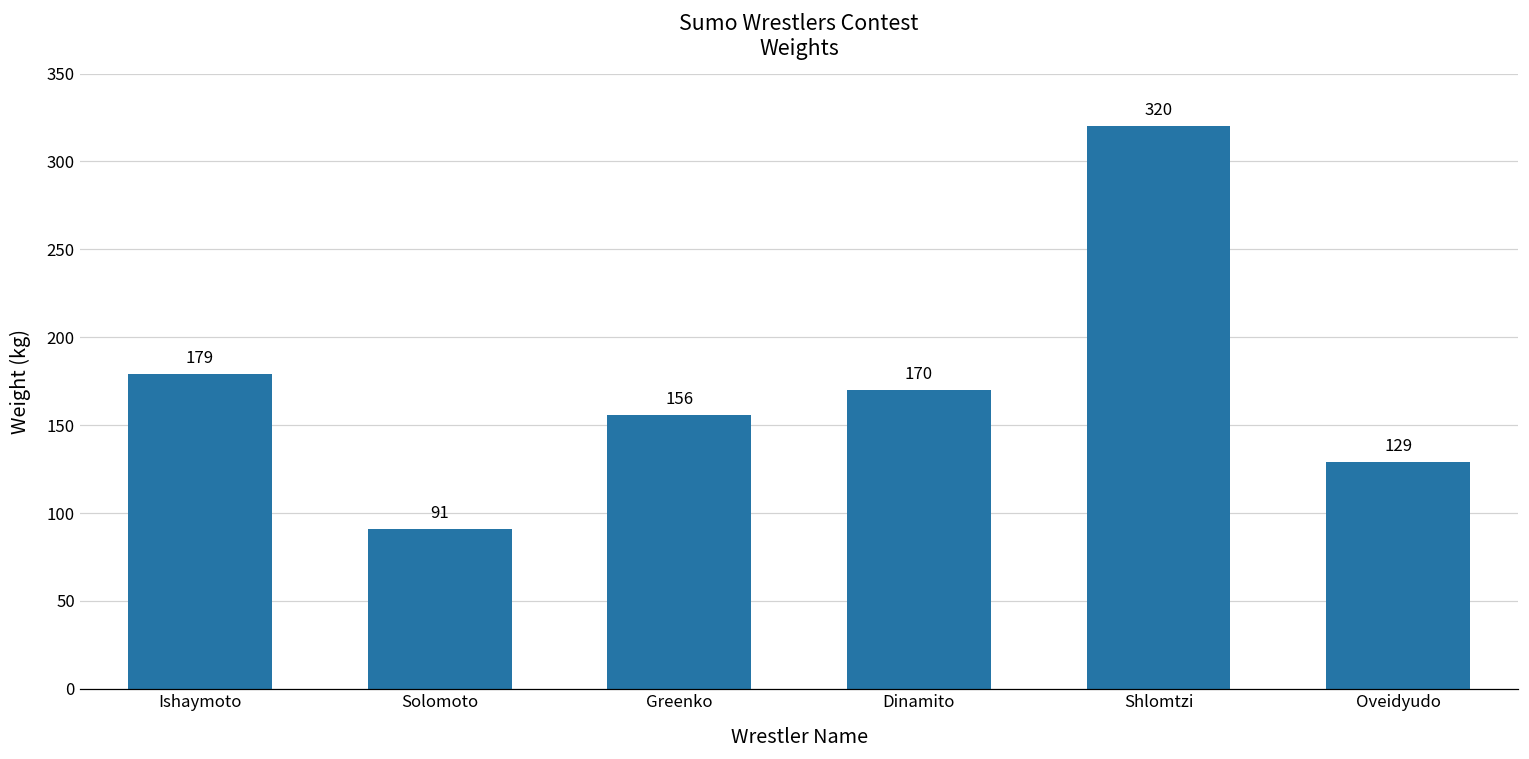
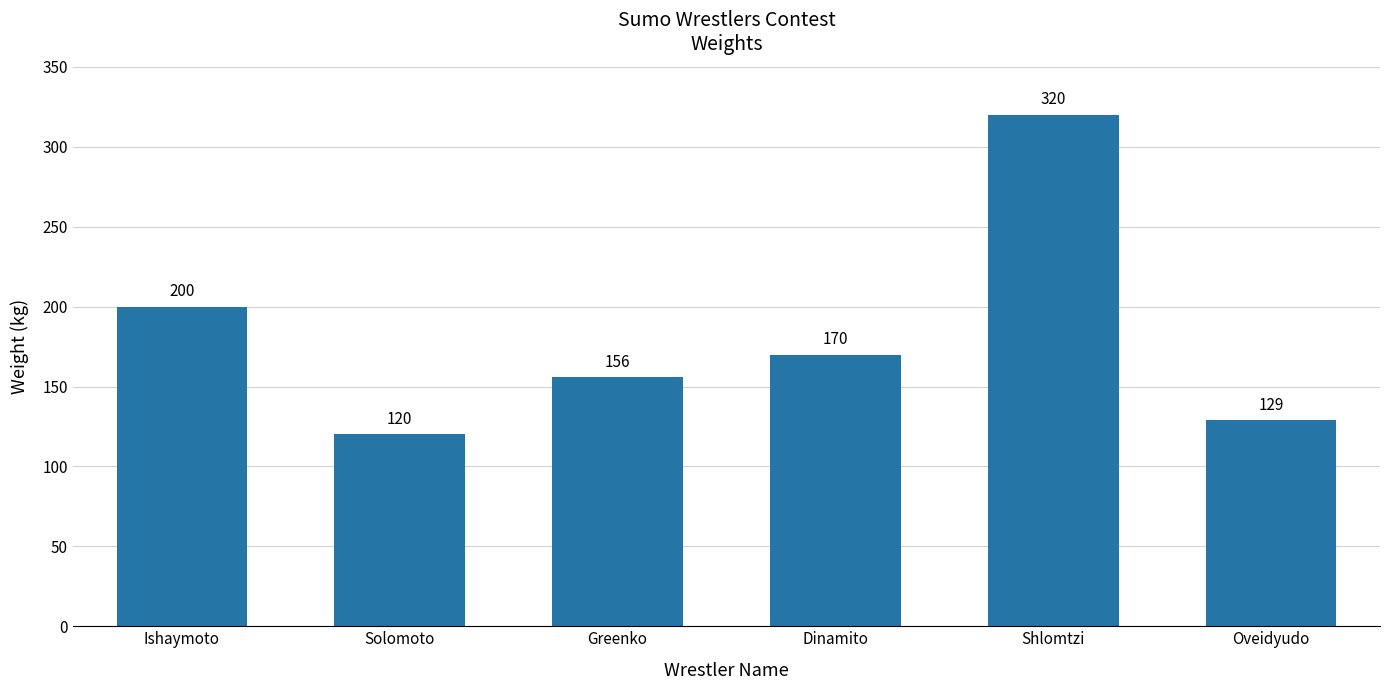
Ishaymoto: 179 -> 200
Solomoto: 91 -> 120
